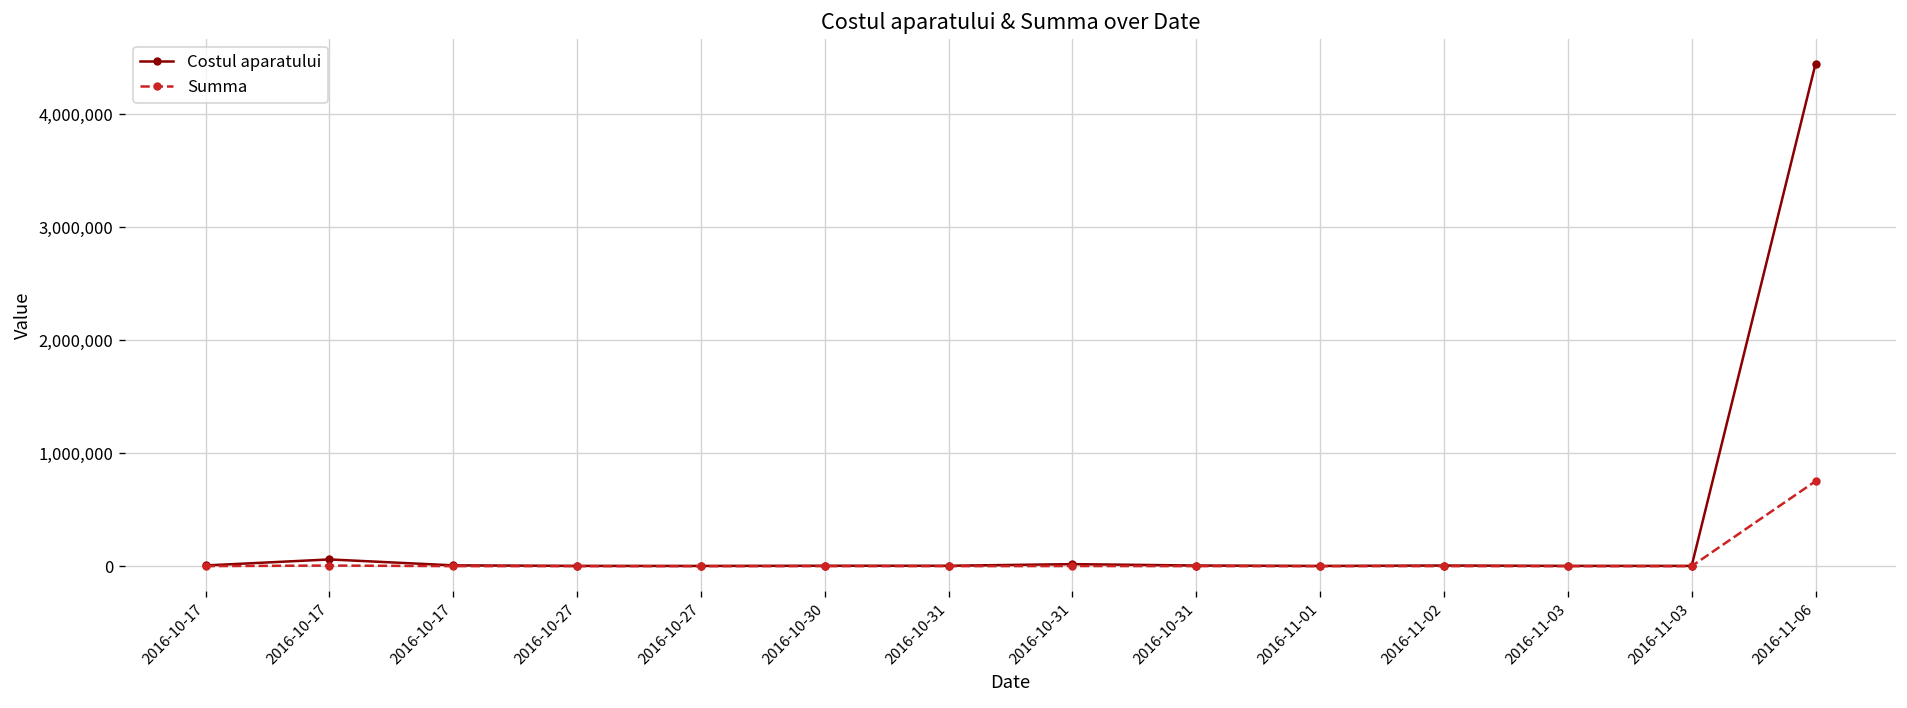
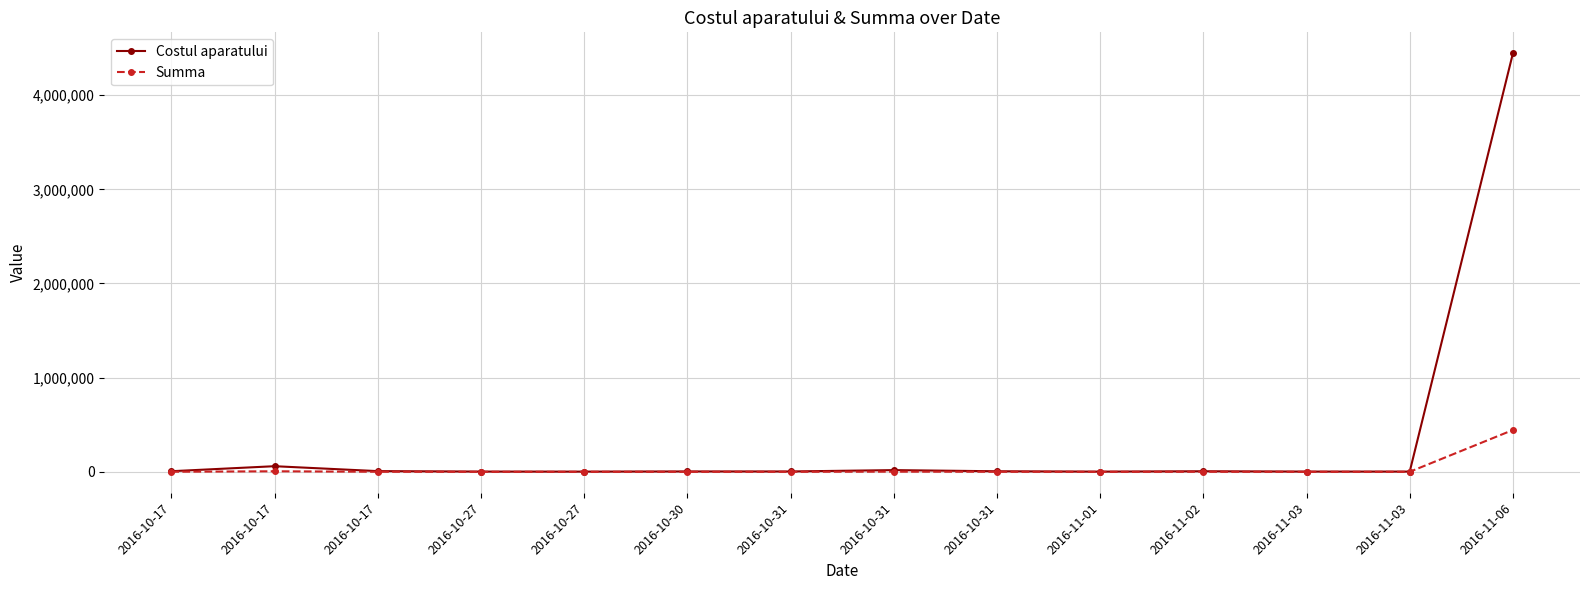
Summa, 2016-11-06: 800,000 -> 400,000
